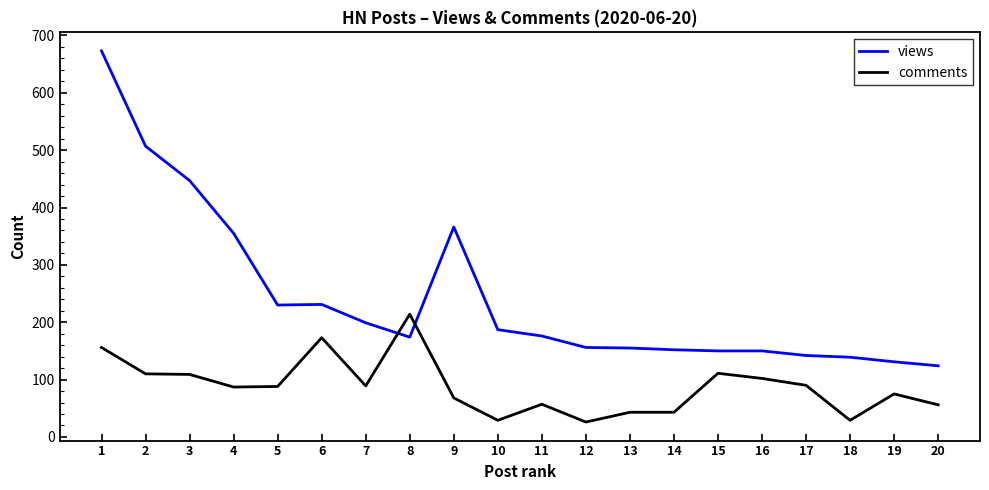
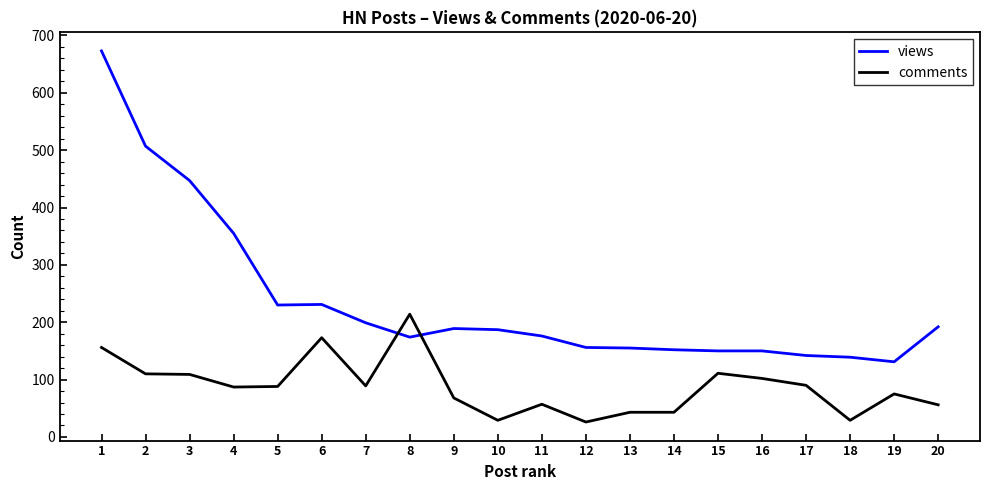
views, 9: 370 -> 190
views, 20: 120 -> 190
